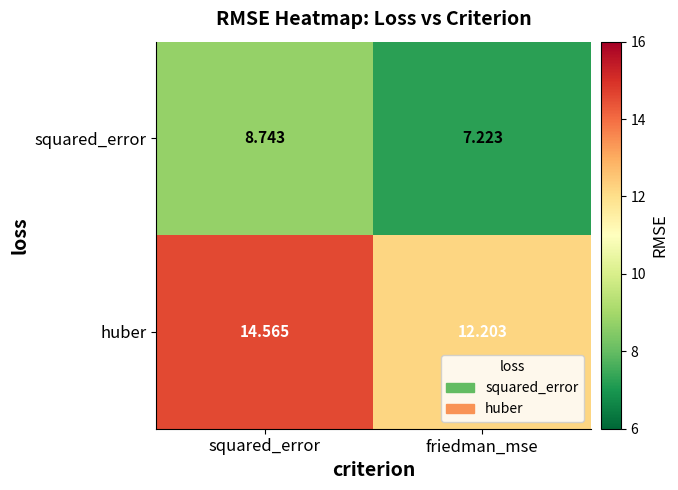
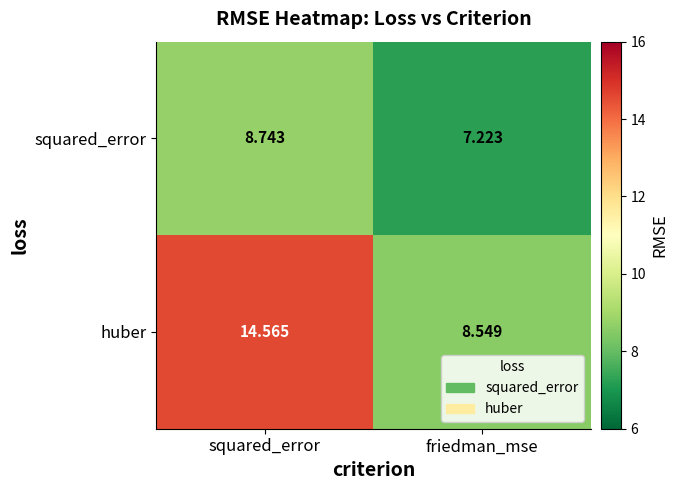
huber, friedman_mse: 12.203 -> 8.549
